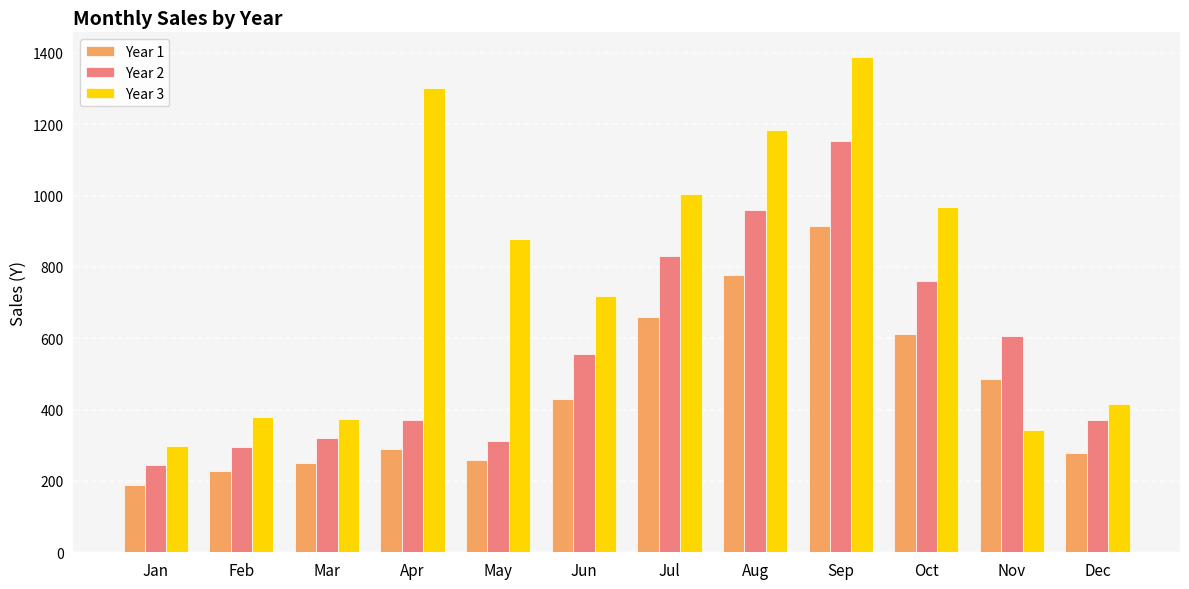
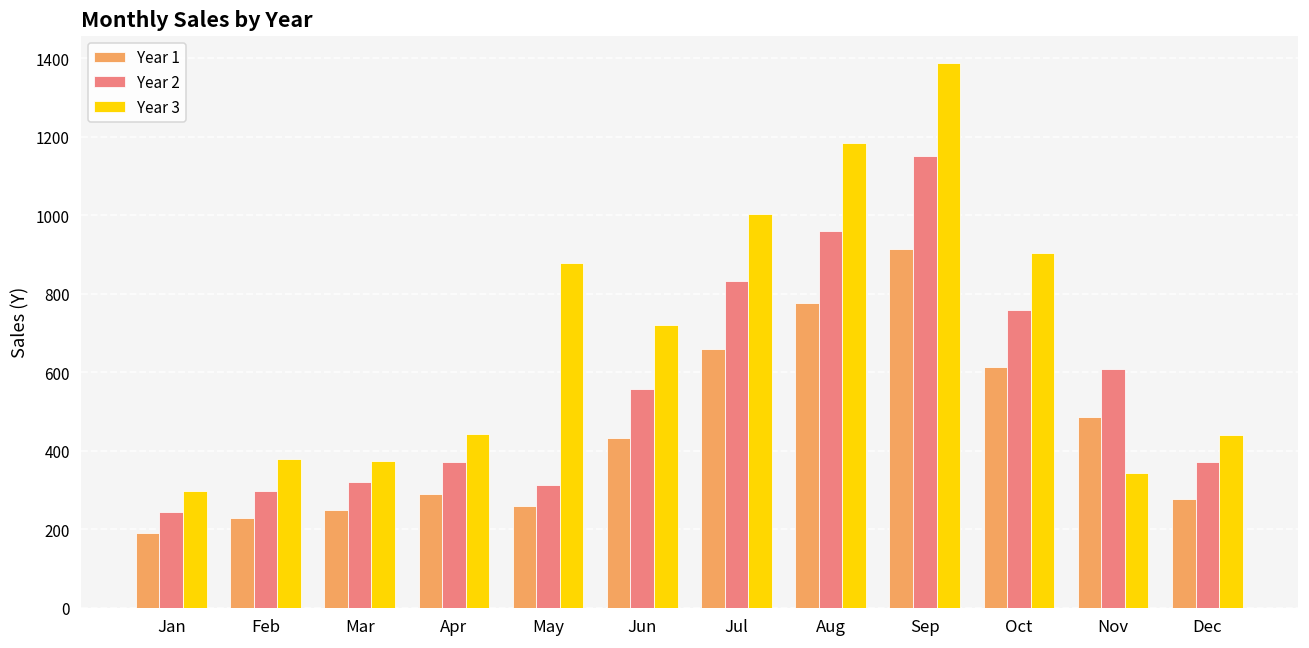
Year 3, Apr: 1300 -> 440
Year 3, Oct: 970 -> 900
Year 3, Dec: 420 -> 440
